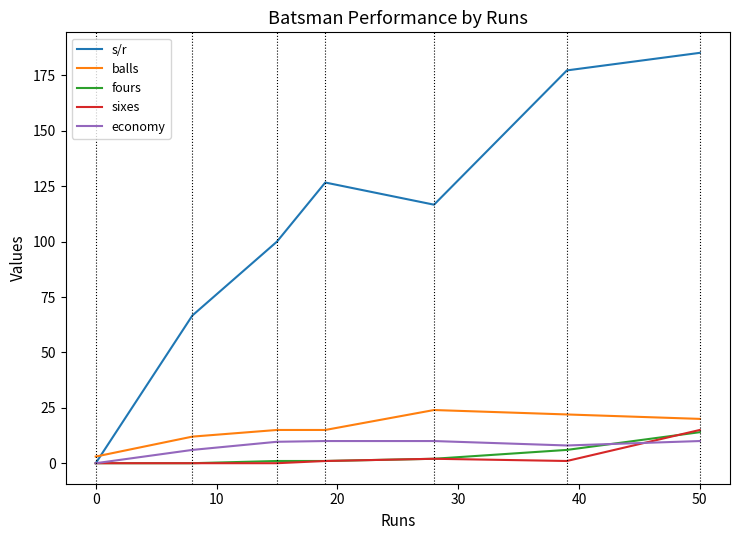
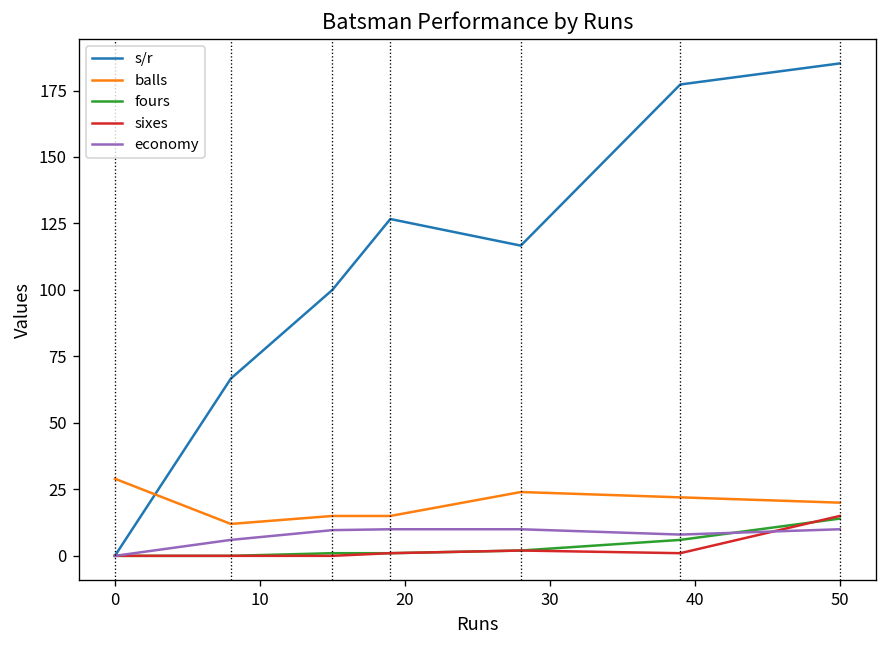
balls, 0: 3 -> 29
